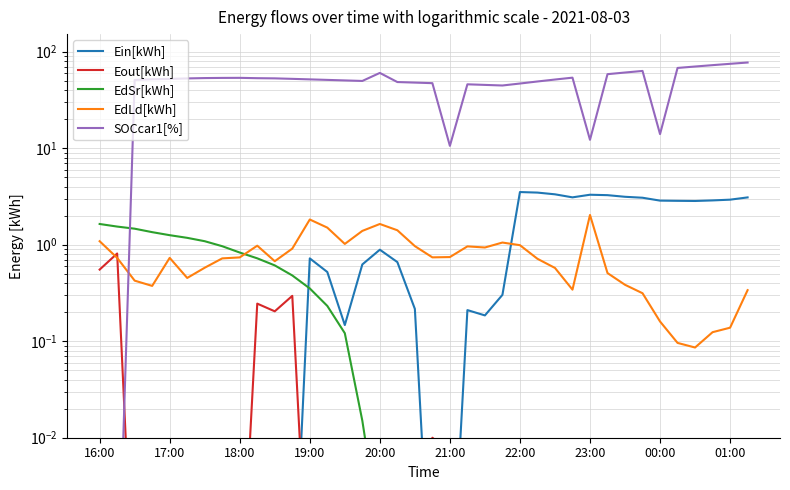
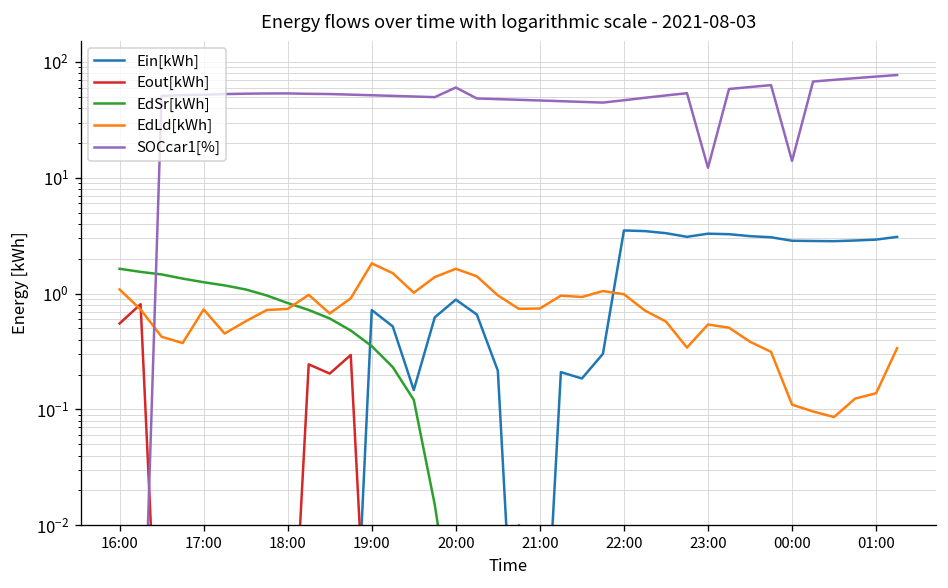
SOCcar1[%], 21:00: 11 -> 50
EdLd[kWh], 23:00: 2.0 -> 0.5
EdLd[kWh], 00:00: 0.16 -> 0.11
